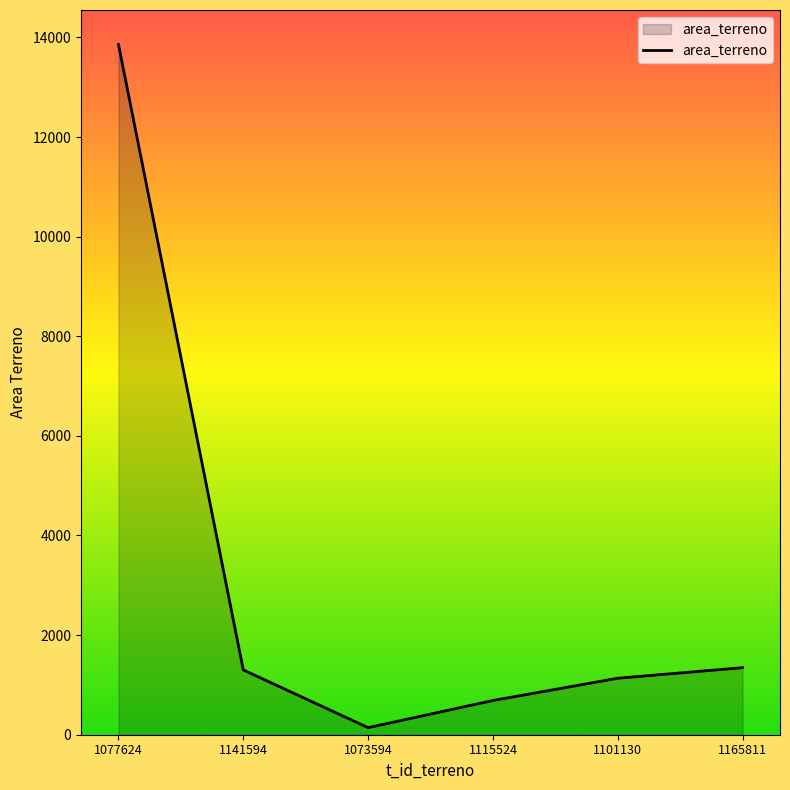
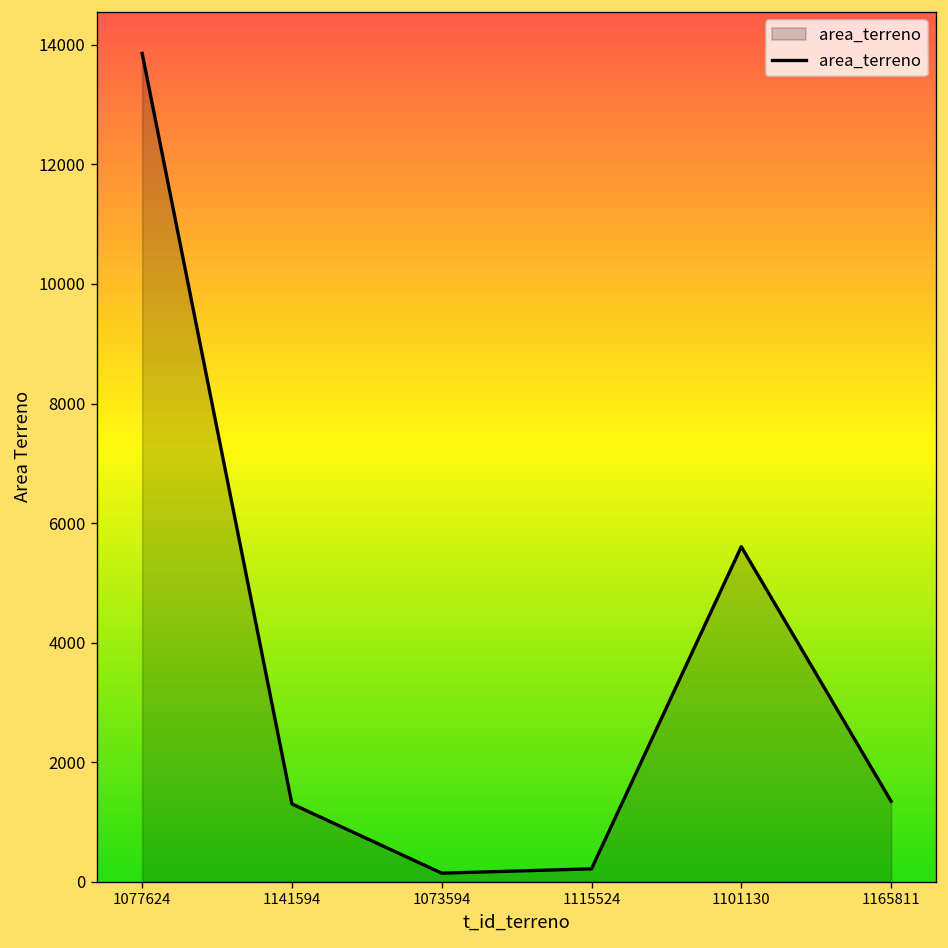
1115524: 700 -> 200
1101130: 1100 -> 5600
